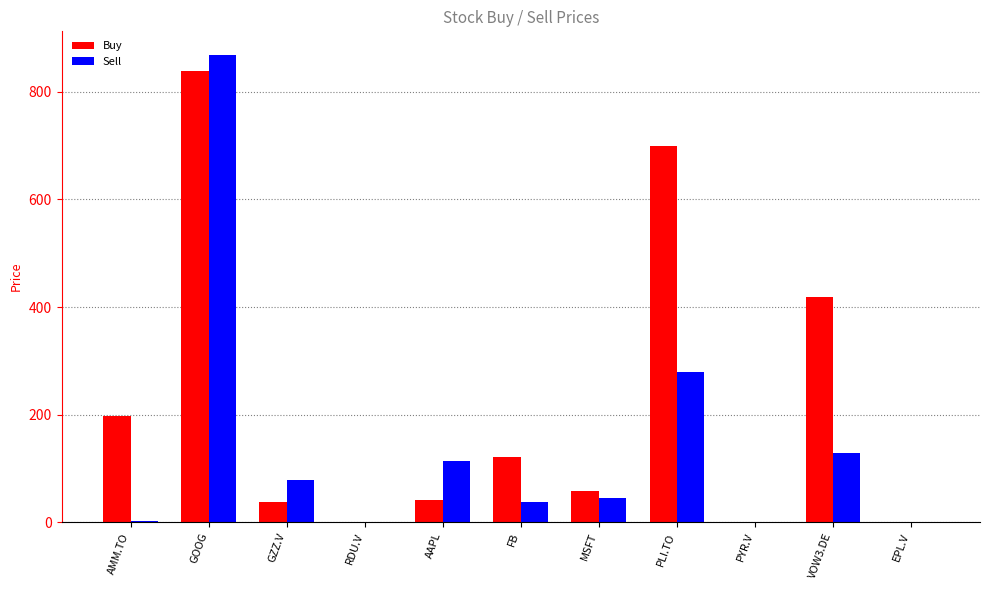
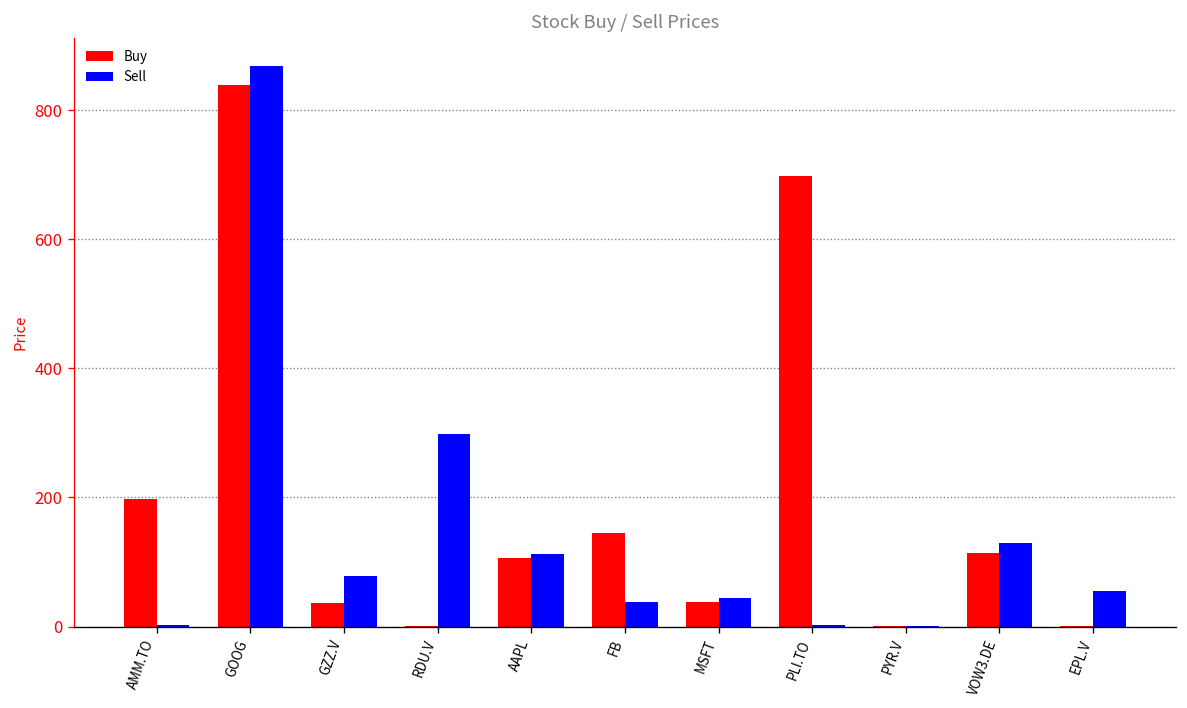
Sell, RDU.V: 0 -> 300
Buy, AAPL: 40 -> 110
Buy, FB: 120 -> 140
Buy, MSFT: 60 -> 40
Sell, PLI.TO: 280 -> 0
Buy, VOW3.DE: 420 -> 110
Sell, EPL.V: 0 -> 60
